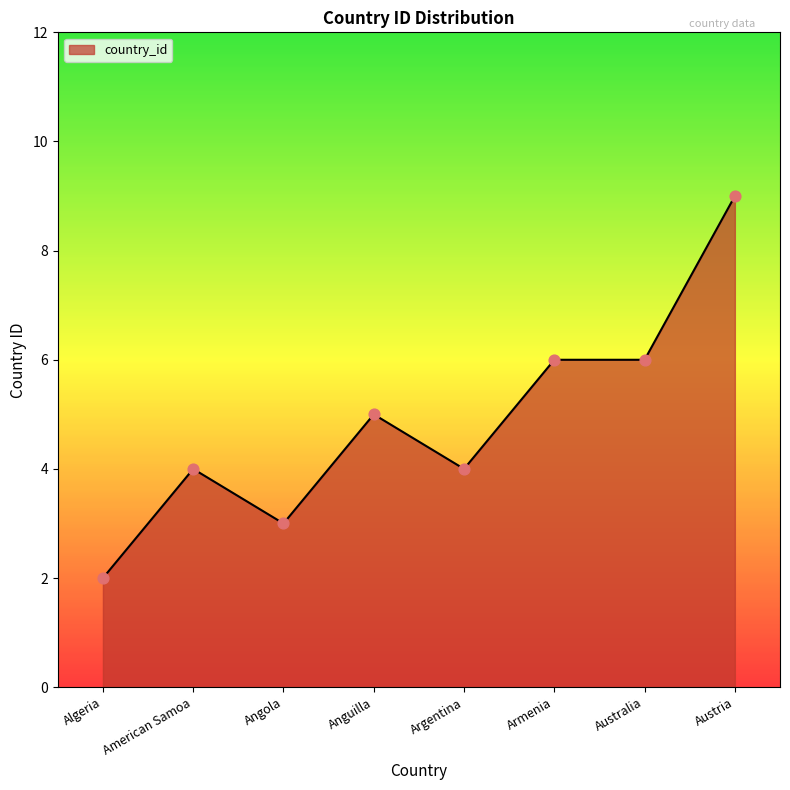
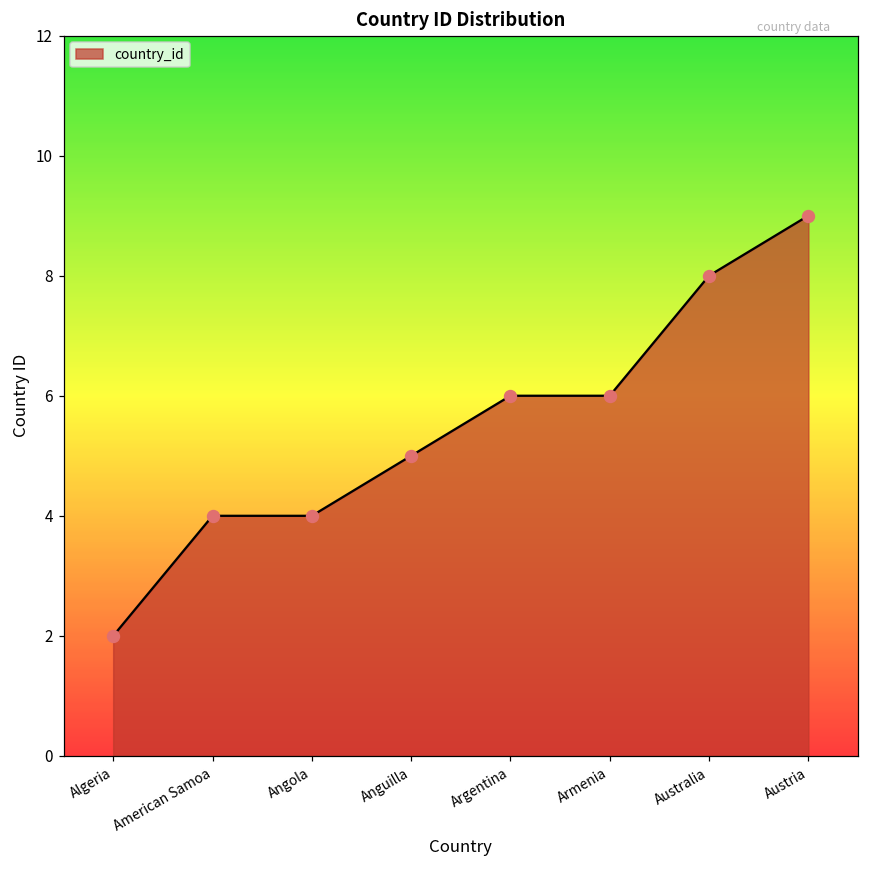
Angola: 3 -> 4
Argentina: 4 -> 6
Australia: 6 -> 8
